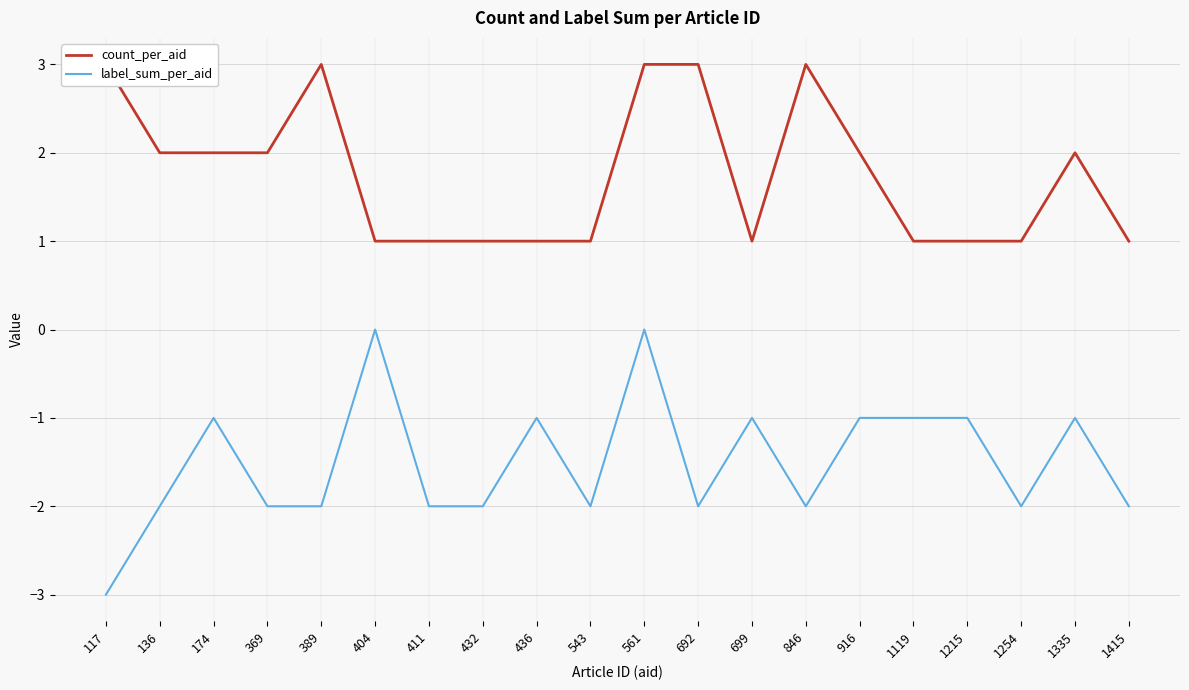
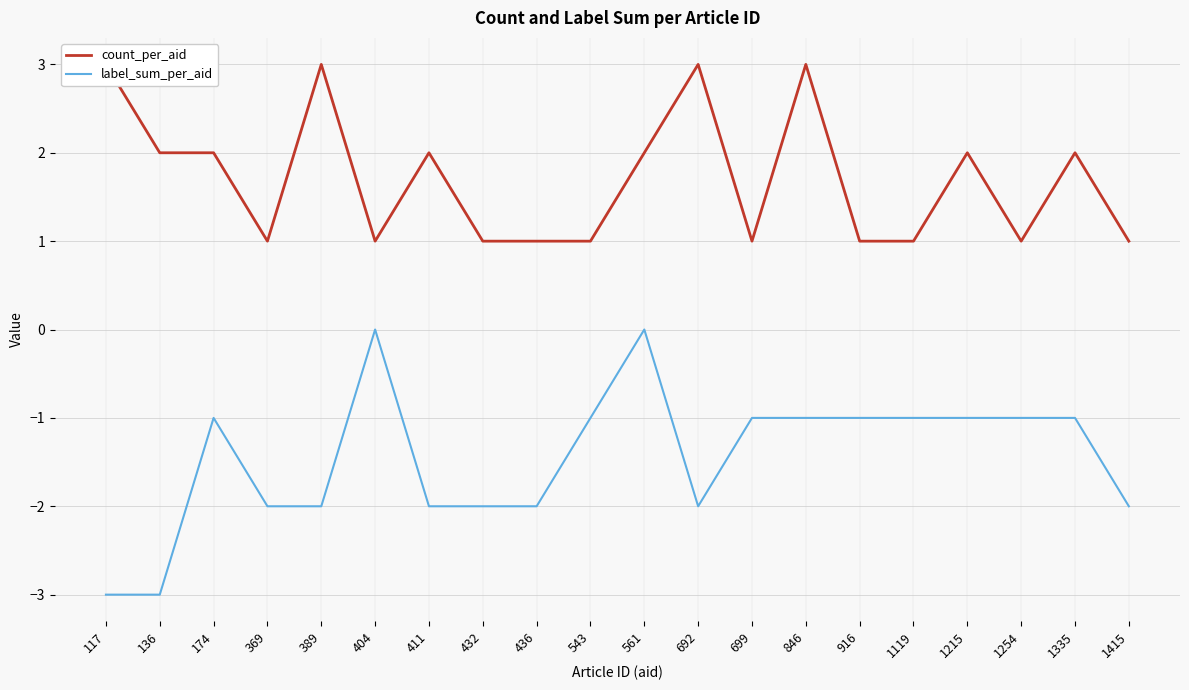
label_sum_per_aid, 136: -2 -> -3
count_per_aid, 369: 2 -> 1
count_per_aid, 411: 1 -> 2
label_sum_per_aid, 436: -1 -> -2
label_sum_per_aid, 543: -2 -> -1
count_per_aid, 561: 3 -> 2
label_sum_per_aid, 846: -2 -> -1
count_per_aid, 916: 2 -> 1
count_per_aid, 1215: 1 -> 2
label_sum_per_aid, 1254: -2 -> -1
